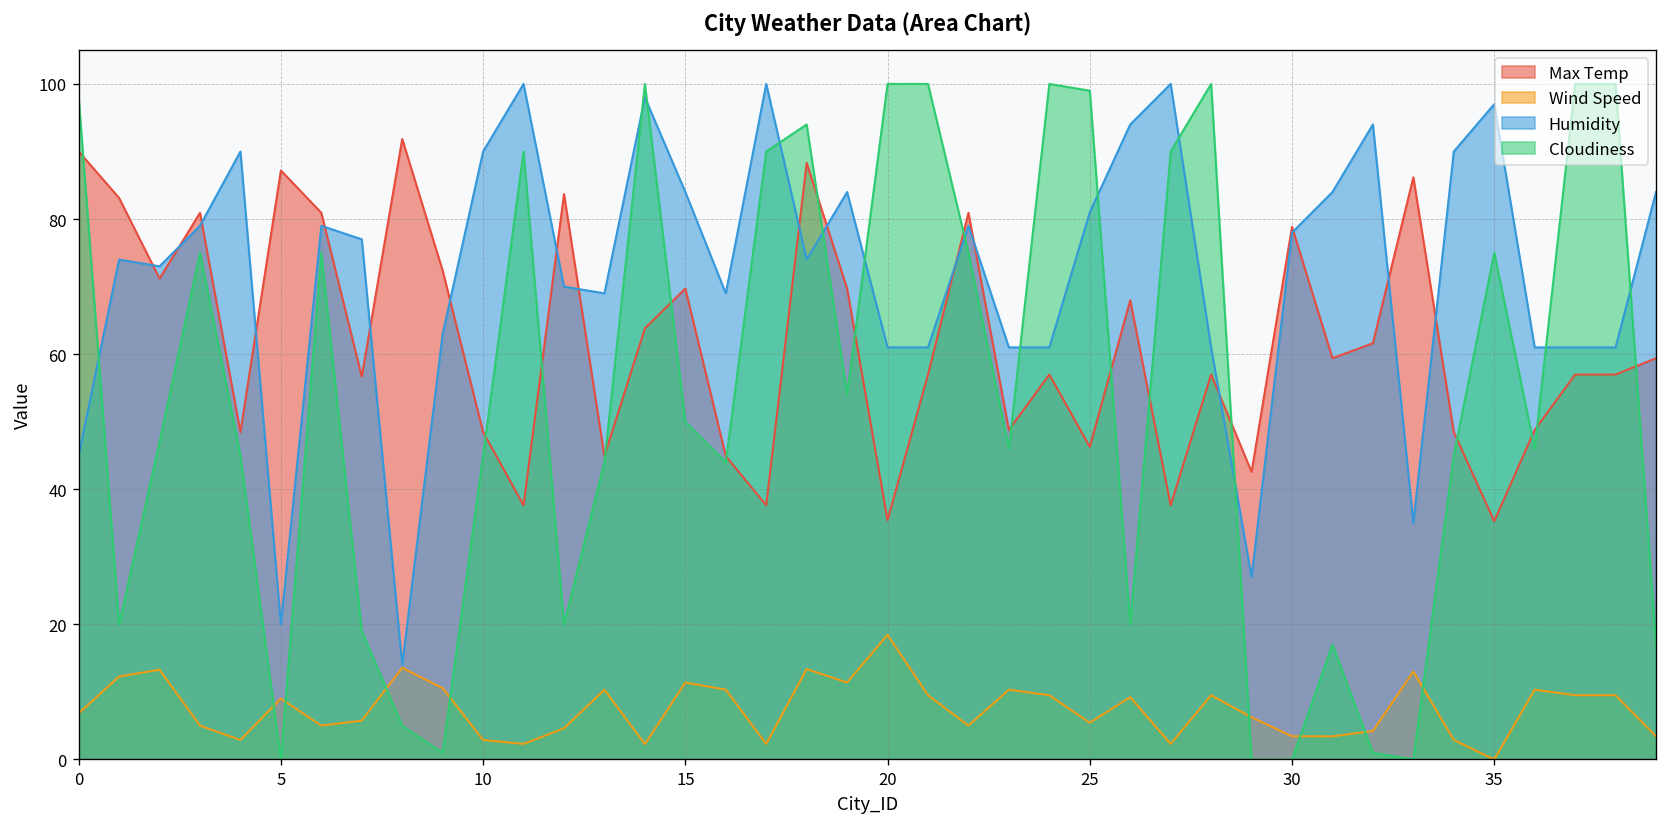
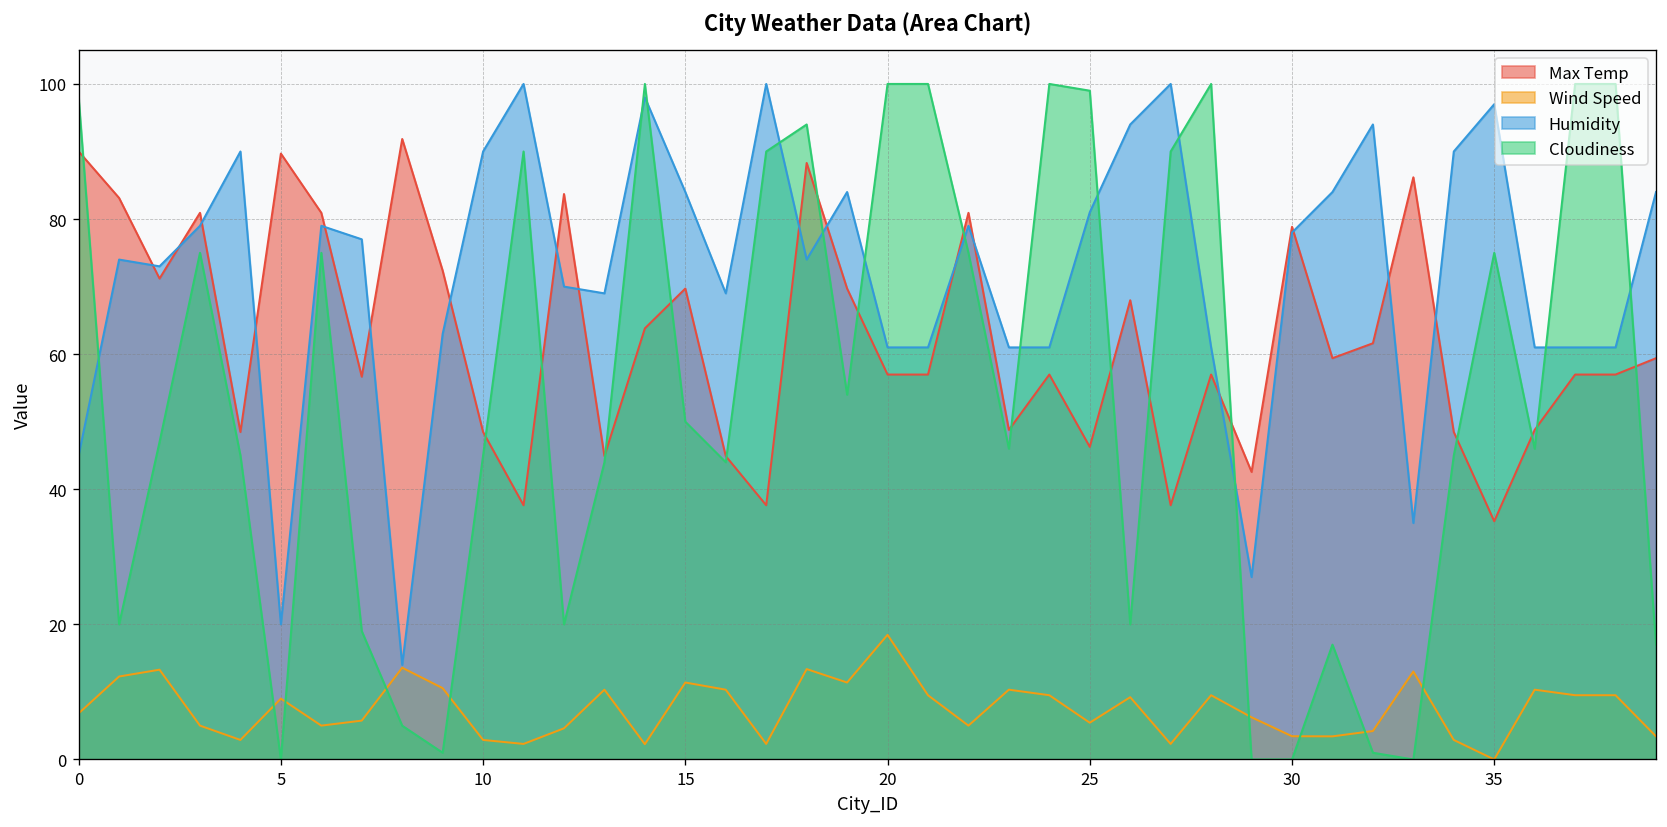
Max Temp, 5: 87 -> 90
Max Temp, 20: 35 -> 57
